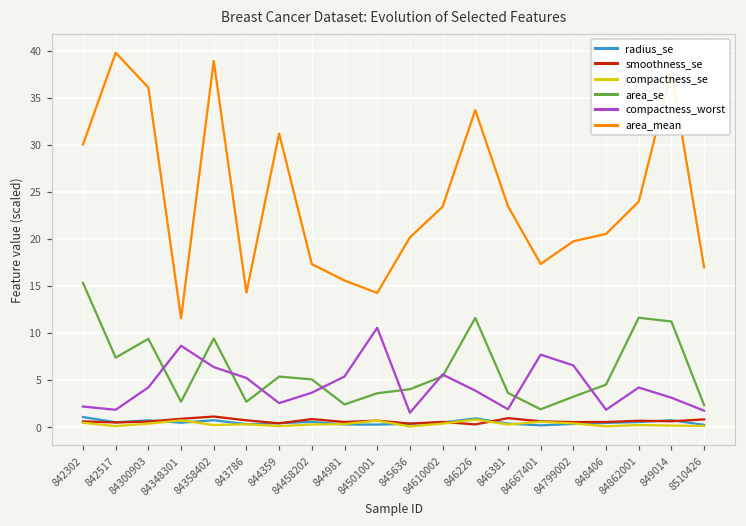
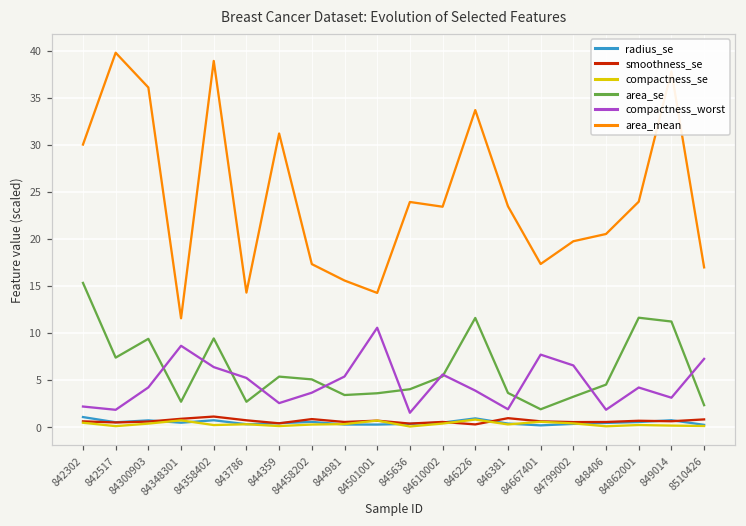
area_se, 844981: 2 -> 3
area_mean, 845636: 20 -> 24
compactness_worst, 8510426: 2 -> 7
